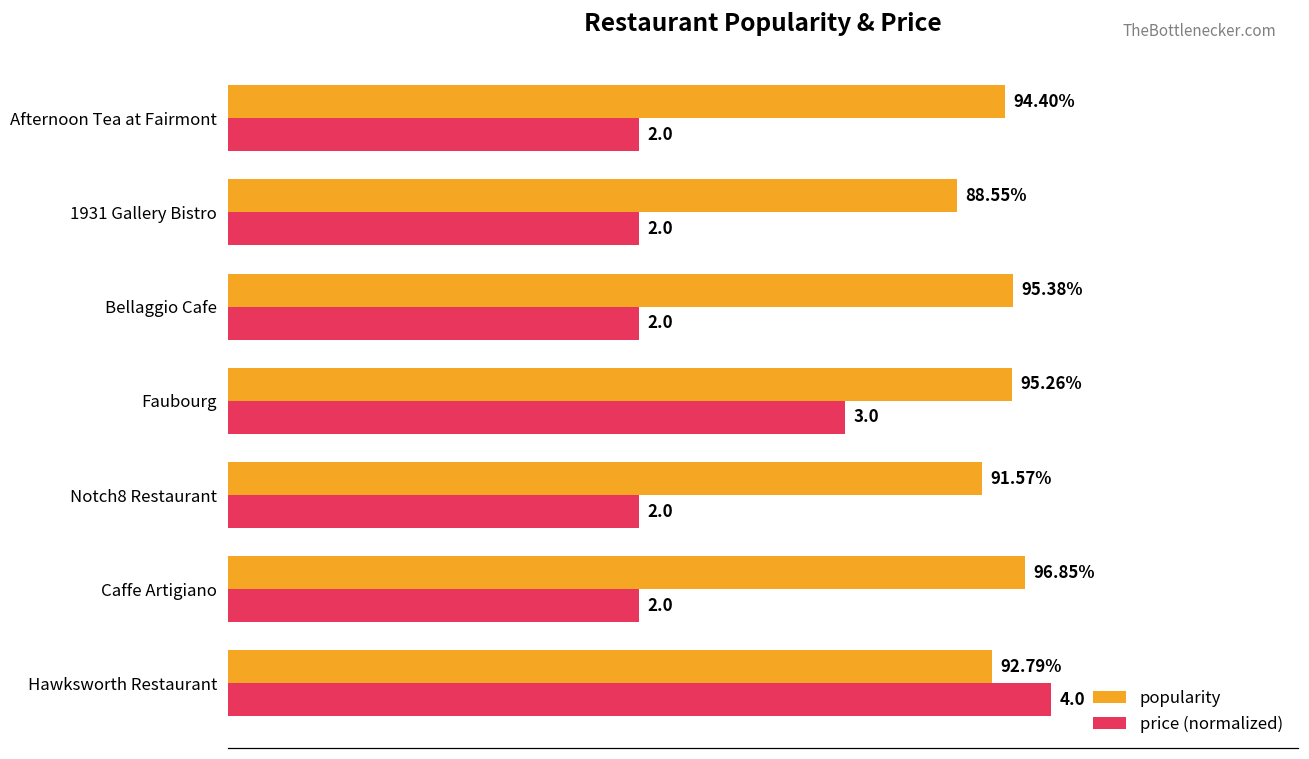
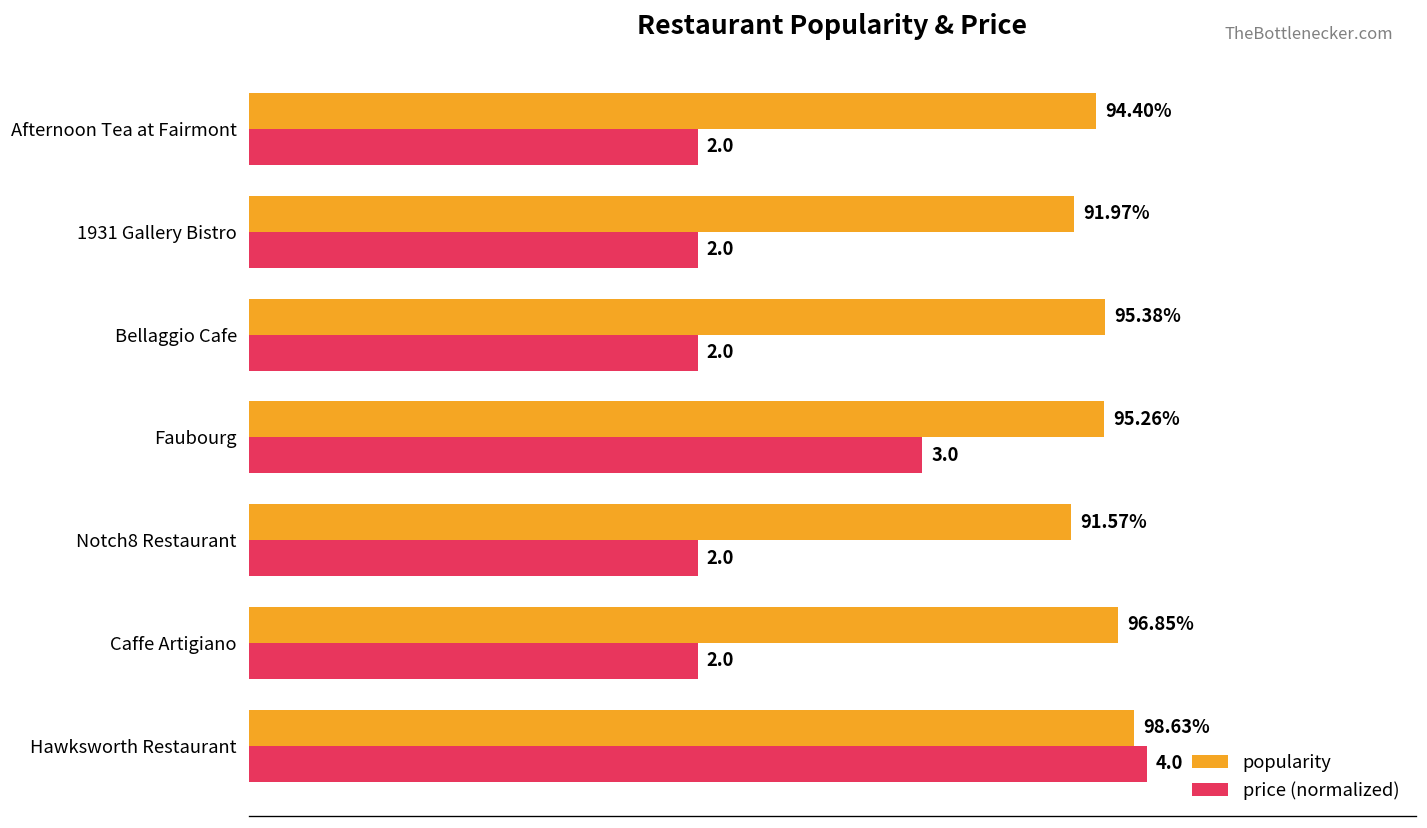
popularity, 1931 Gallery Bistro: 88.55% -> 91.97%
popularity, Hawksworth Restaurant: 92.79% -> 98.63%
